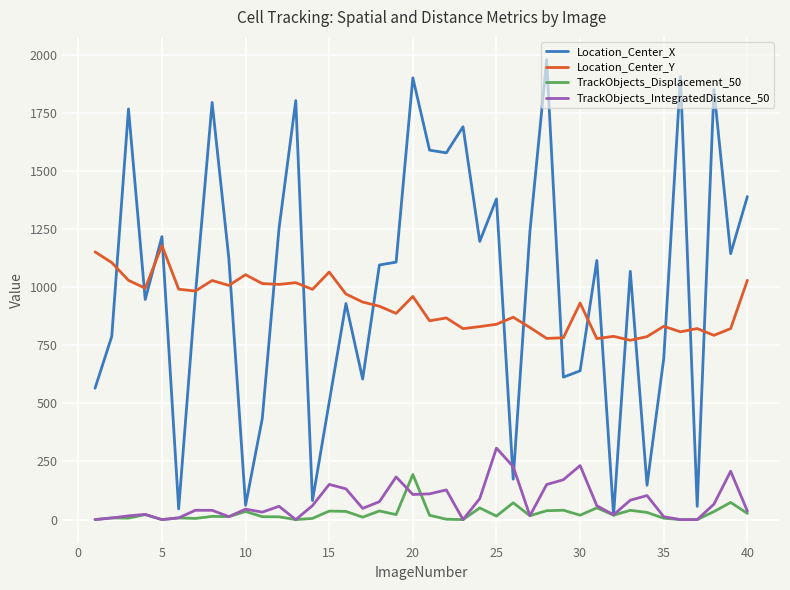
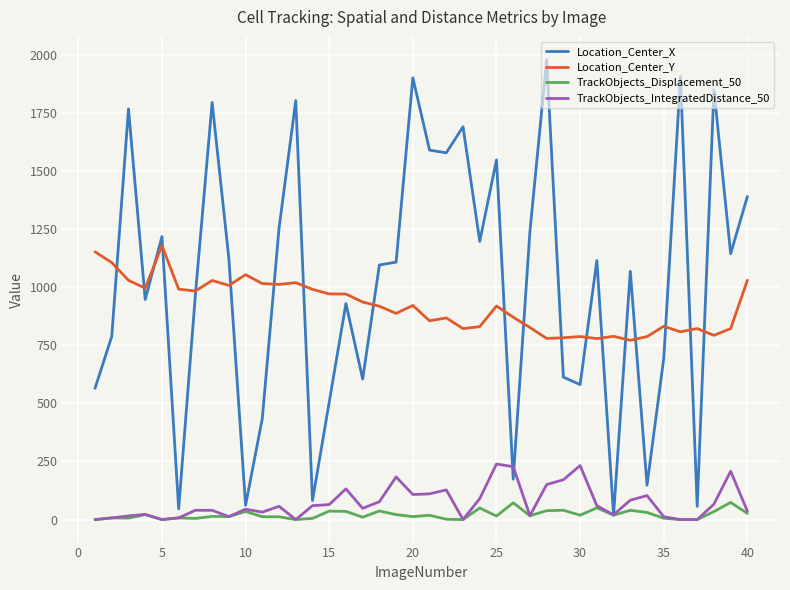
Location_Center_Y, 15: 1060 -> 970
TrackObjects_IntegratedDistance_50, 15: 150 -> 60
Location_Center_Y, 20: 960 -> 920
TrackObjects_Displacement_50, 20: 190 -> 10
Location_Center_X, 25: 1380 -> 1550
Location_Center_Y, 25: 840 -> 920
TrackObjects_IntegratedDistance_50, 25: 310 -> 240
Location_Center_X, 30: 640 -> 580
Location_Center_Y, 30: 930 -> 790
